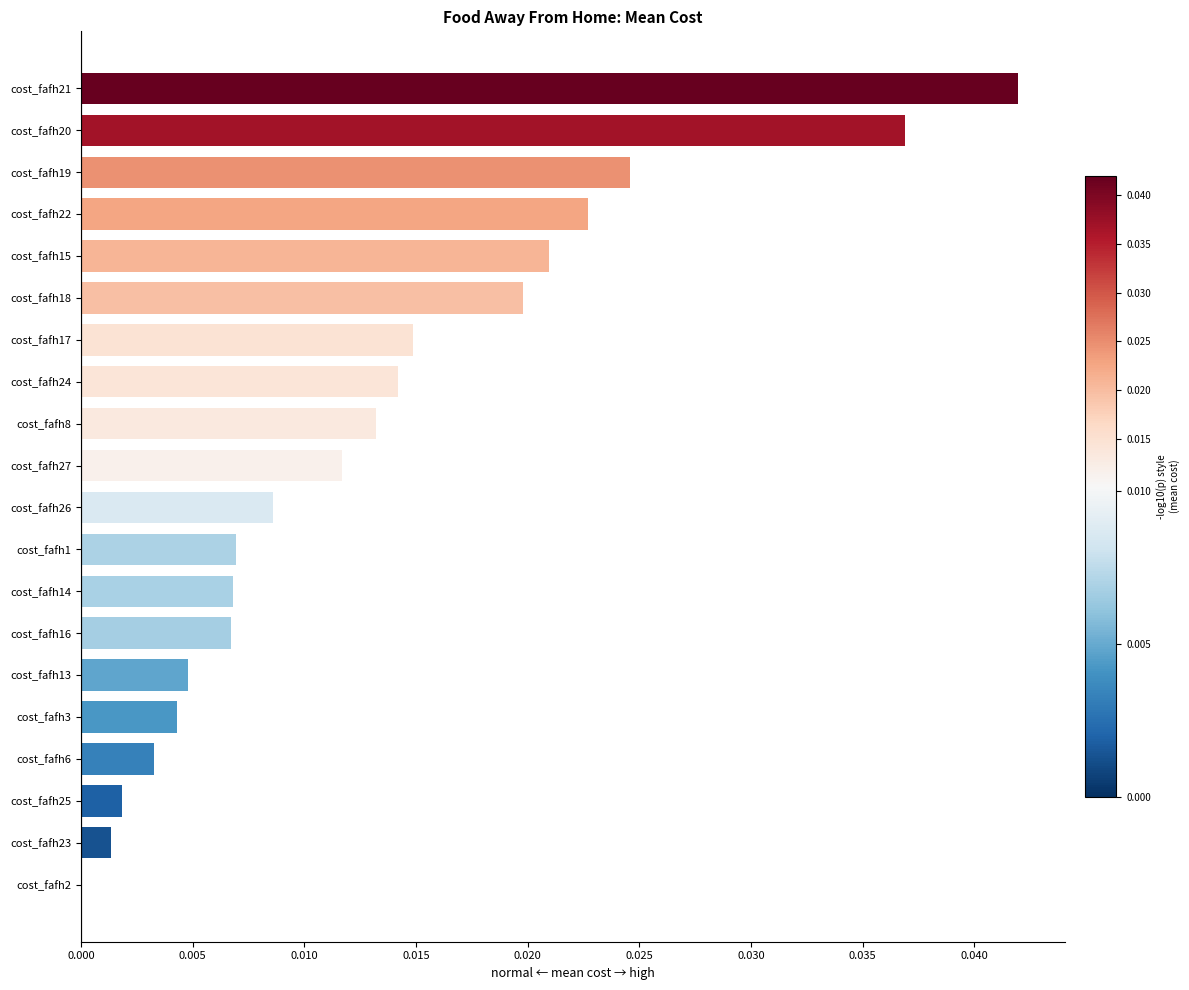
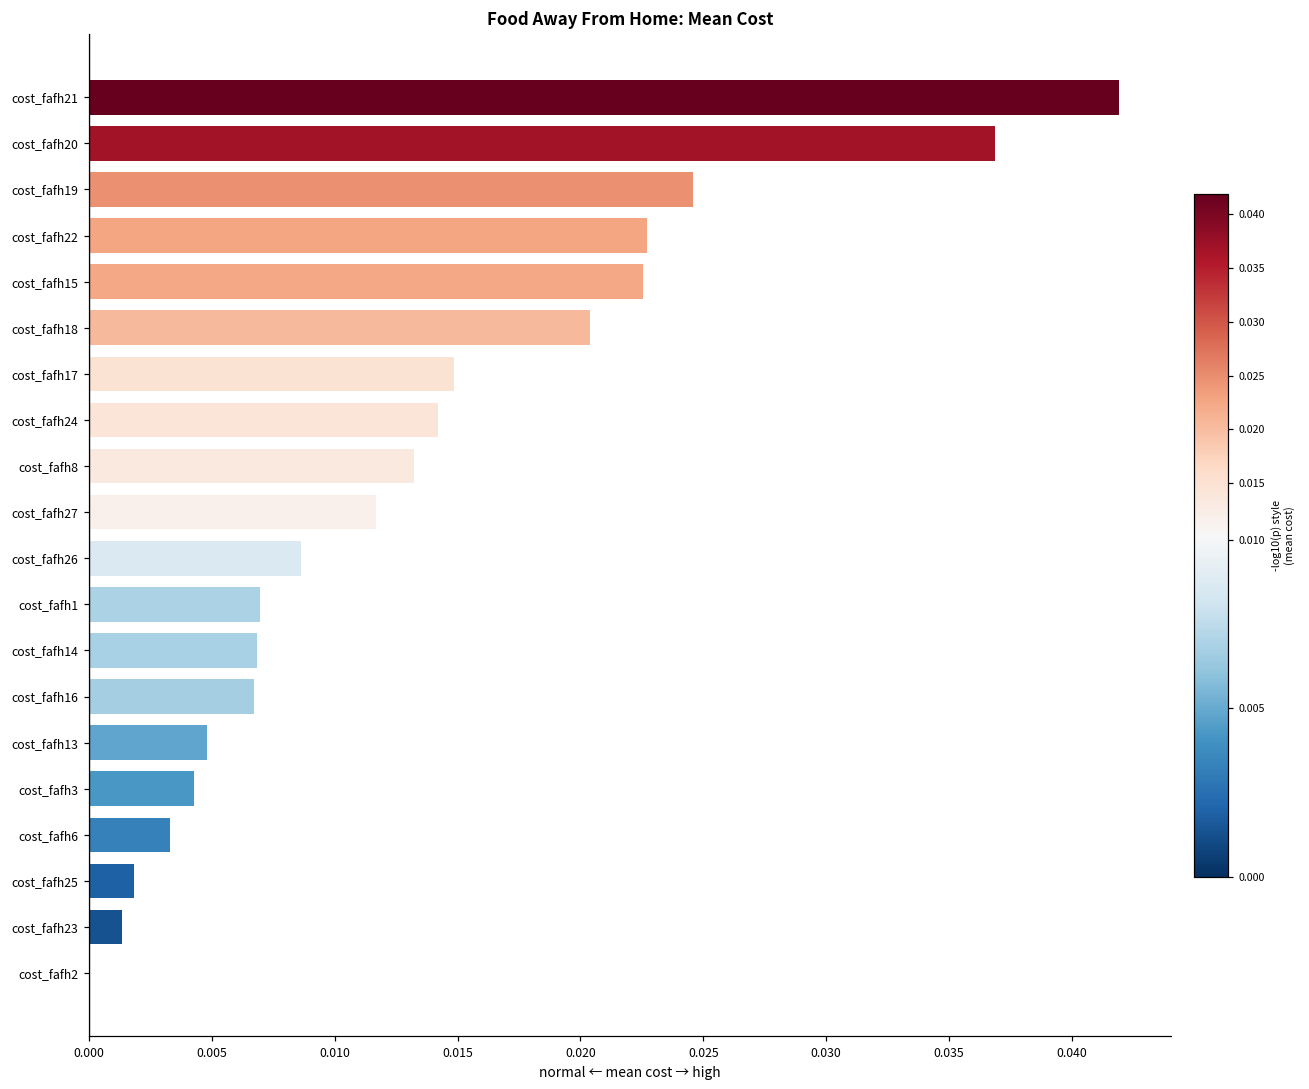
cost_fafh15: 0.0210 -> 0.0226
cost_fafh18: 0.0198 -> 0.0204
